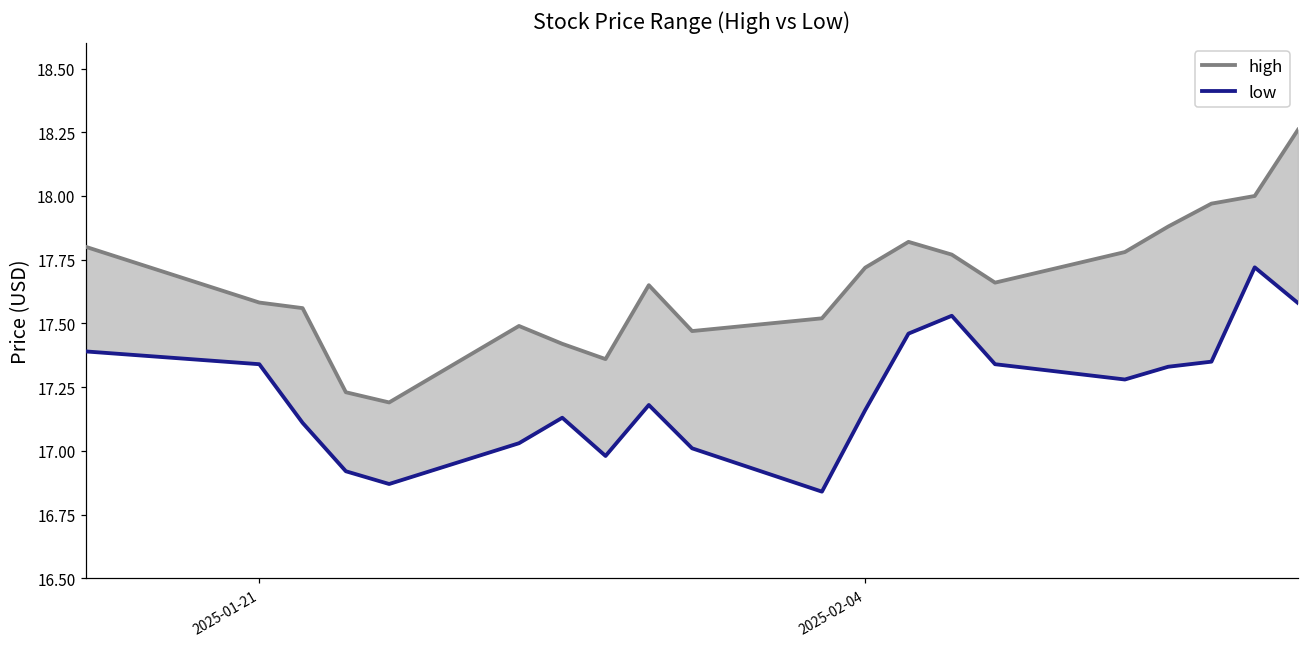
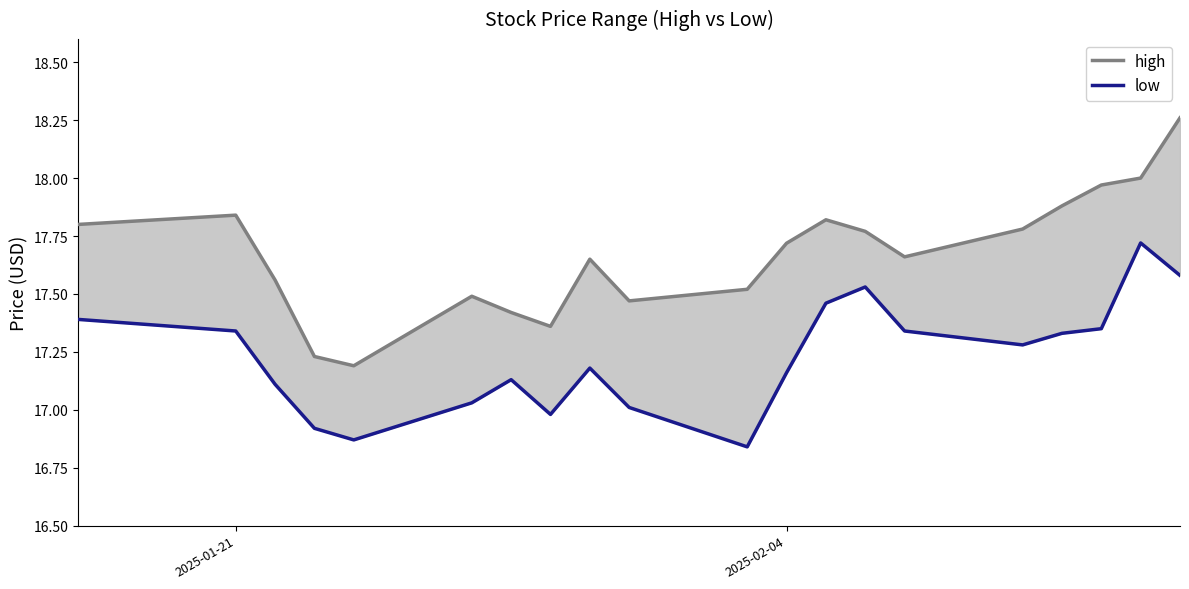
high, 2025-01-21: 17.58 -> 17.84
